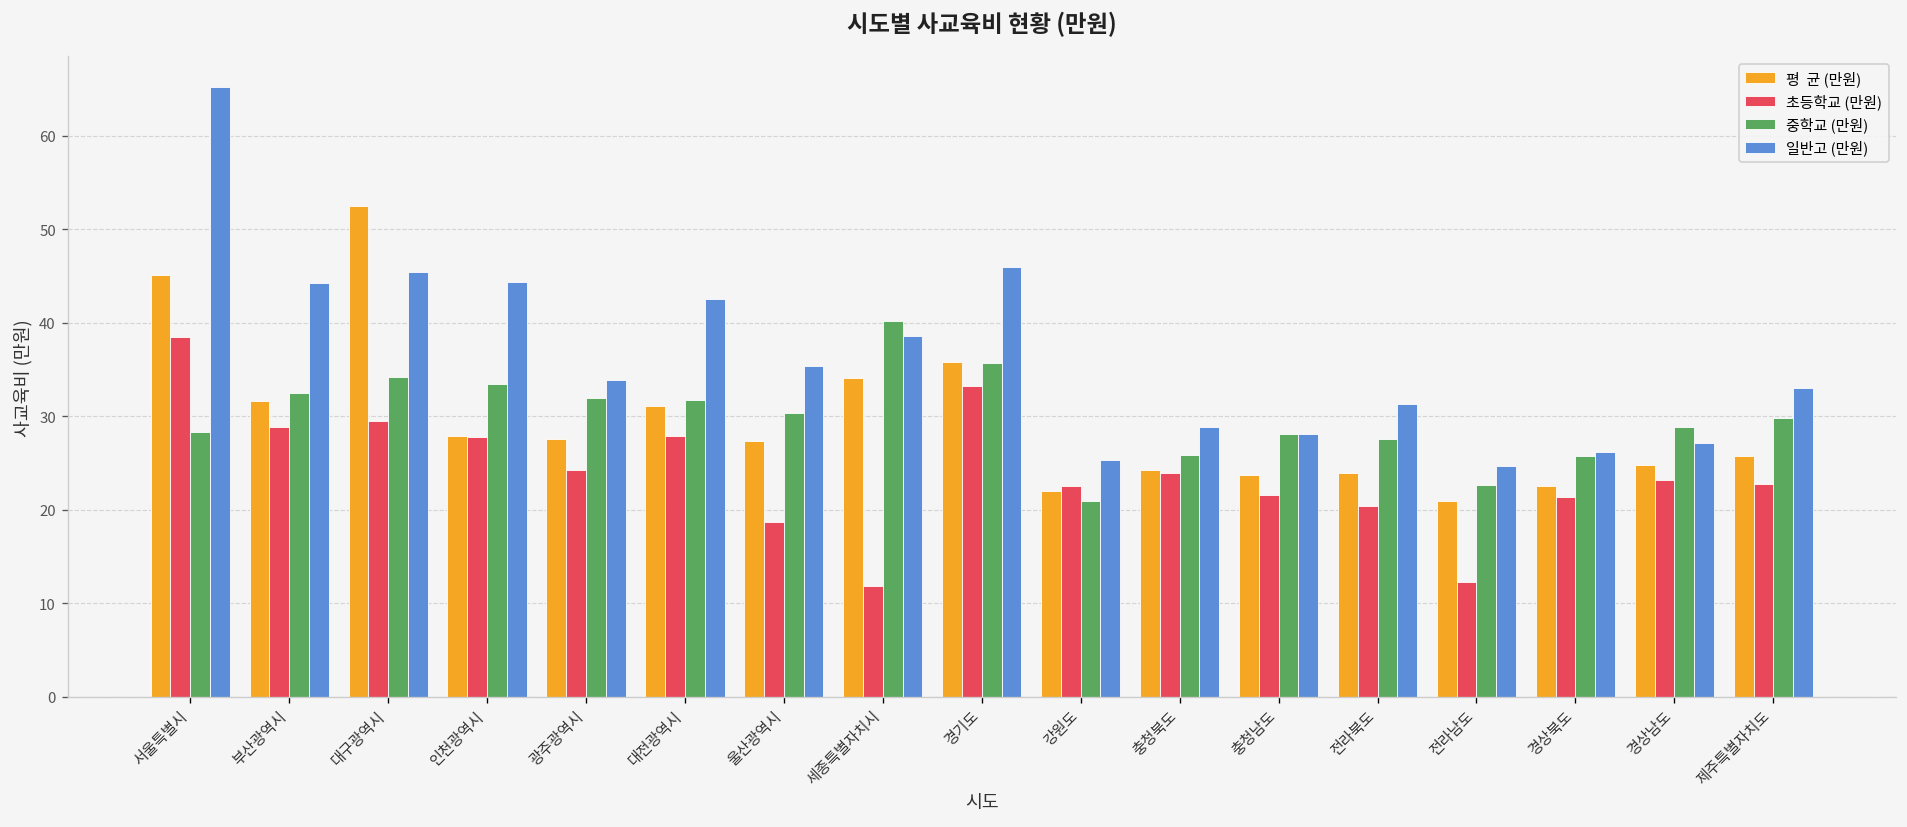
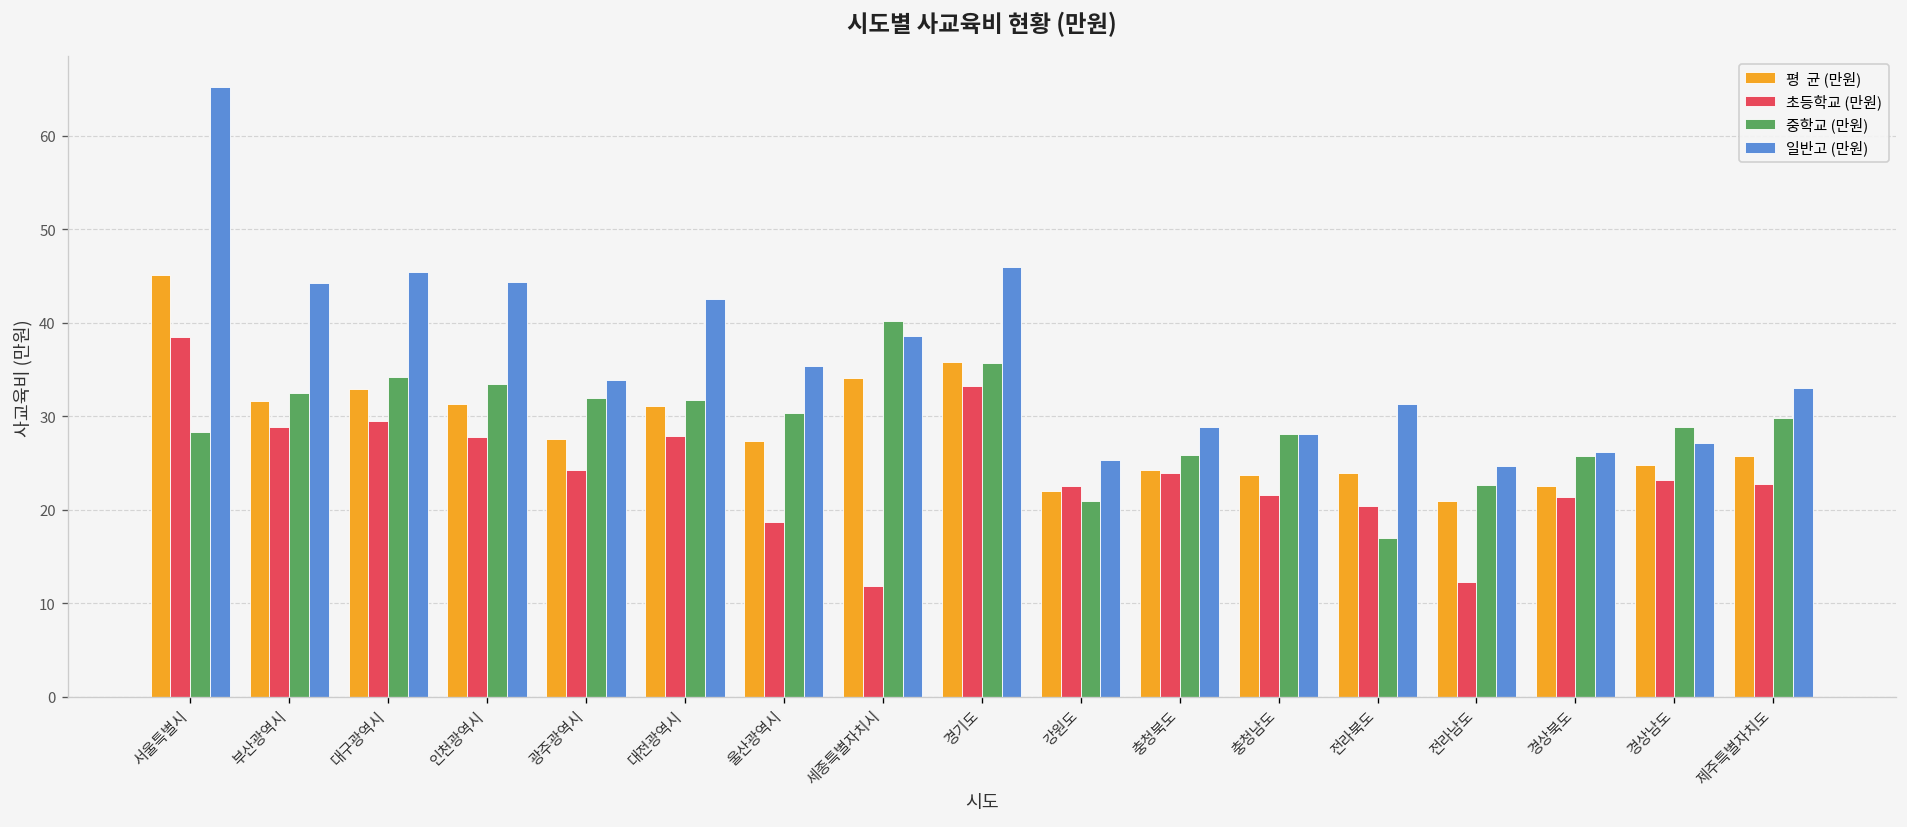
평 균 (만원), 대구광역시: 53 -> 33
평 균 (만원), 인천광역시: 28 -> 31
중학교 (만원), 전라북도: 28 -> 17
